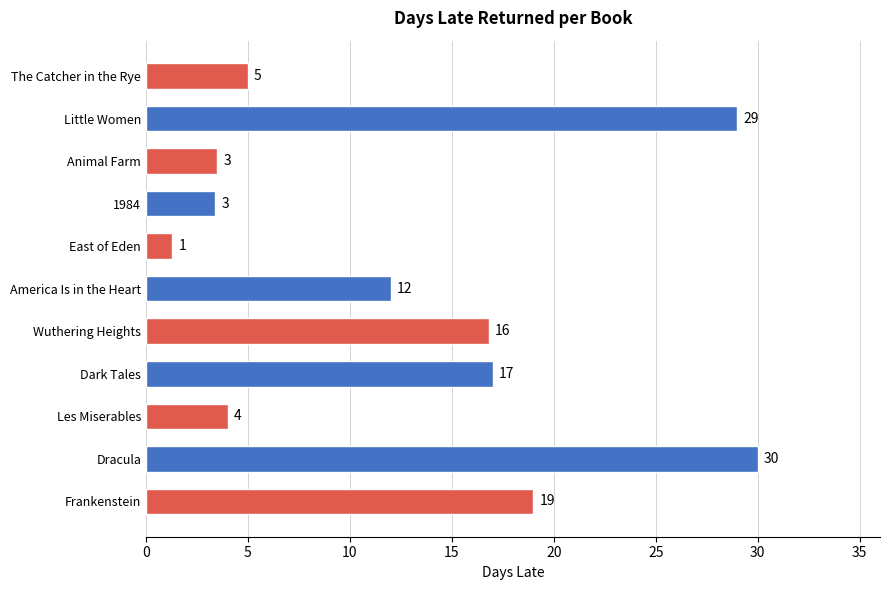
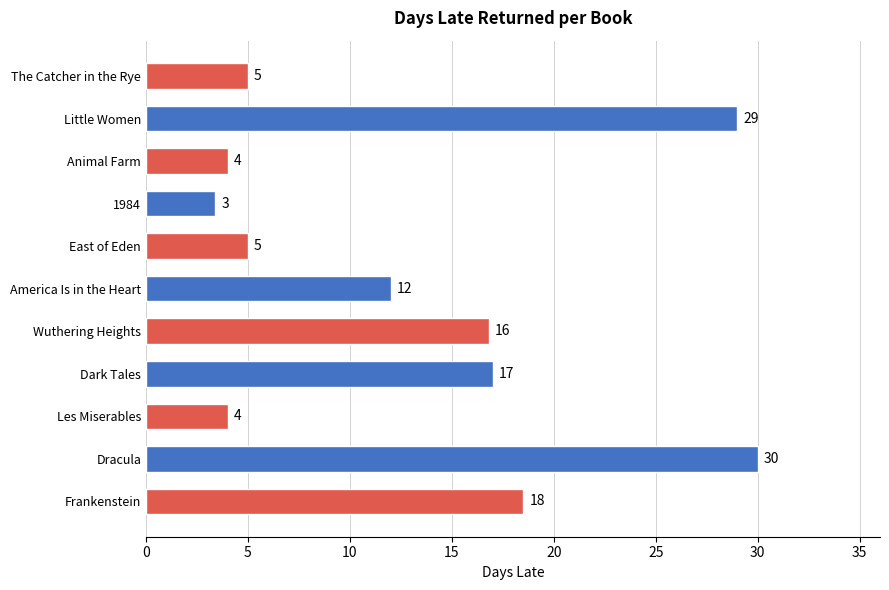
Animal Farm: 3 -> 4
East of Eden: 1 -> 5
Frankenstein: 19 -> 18
